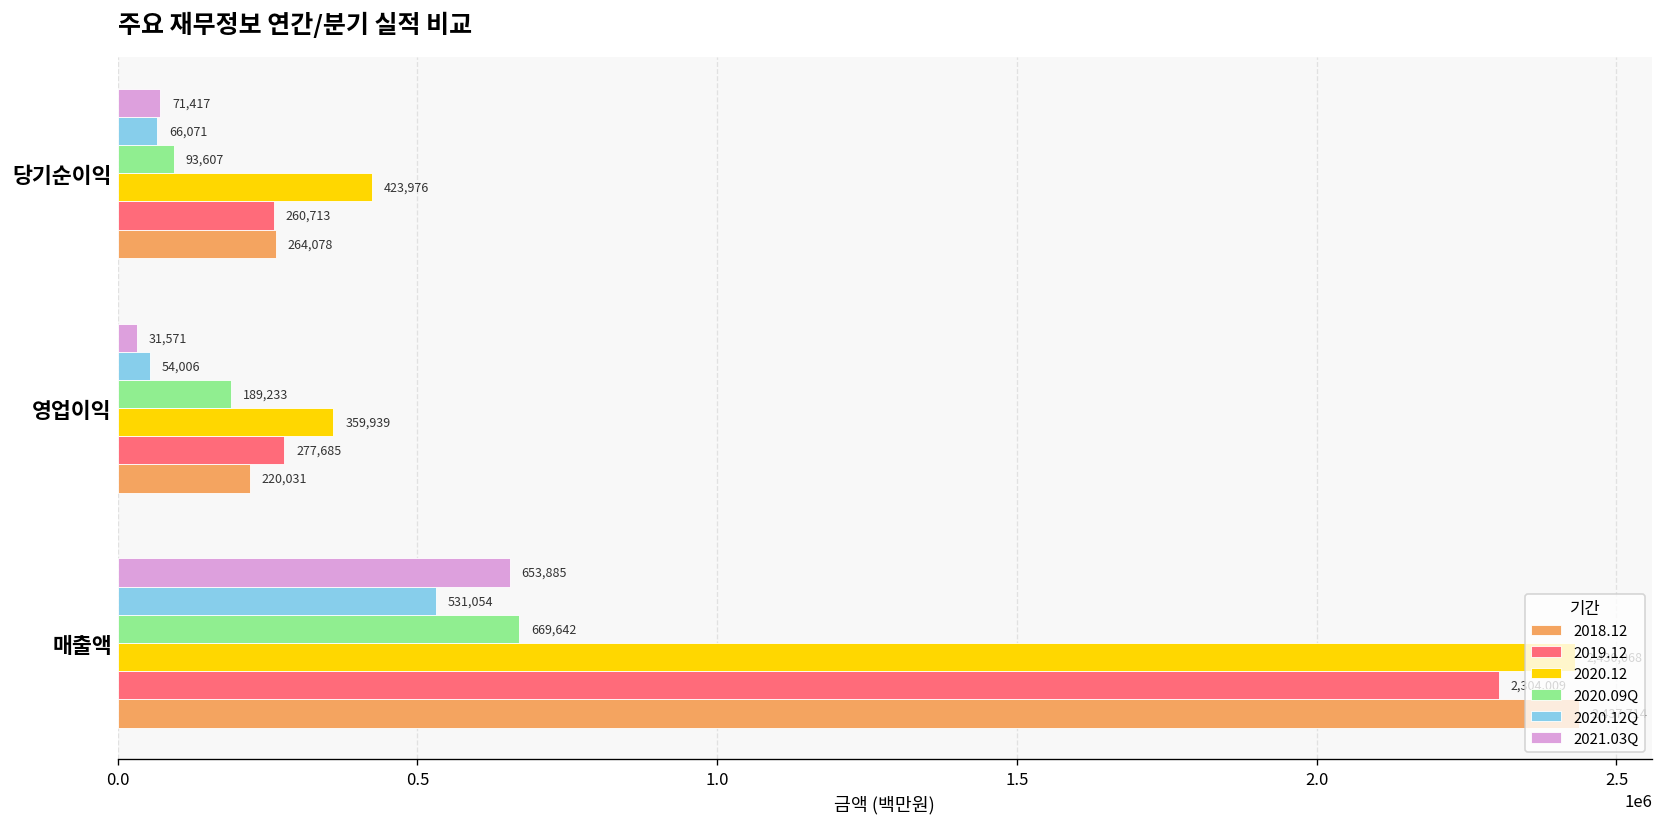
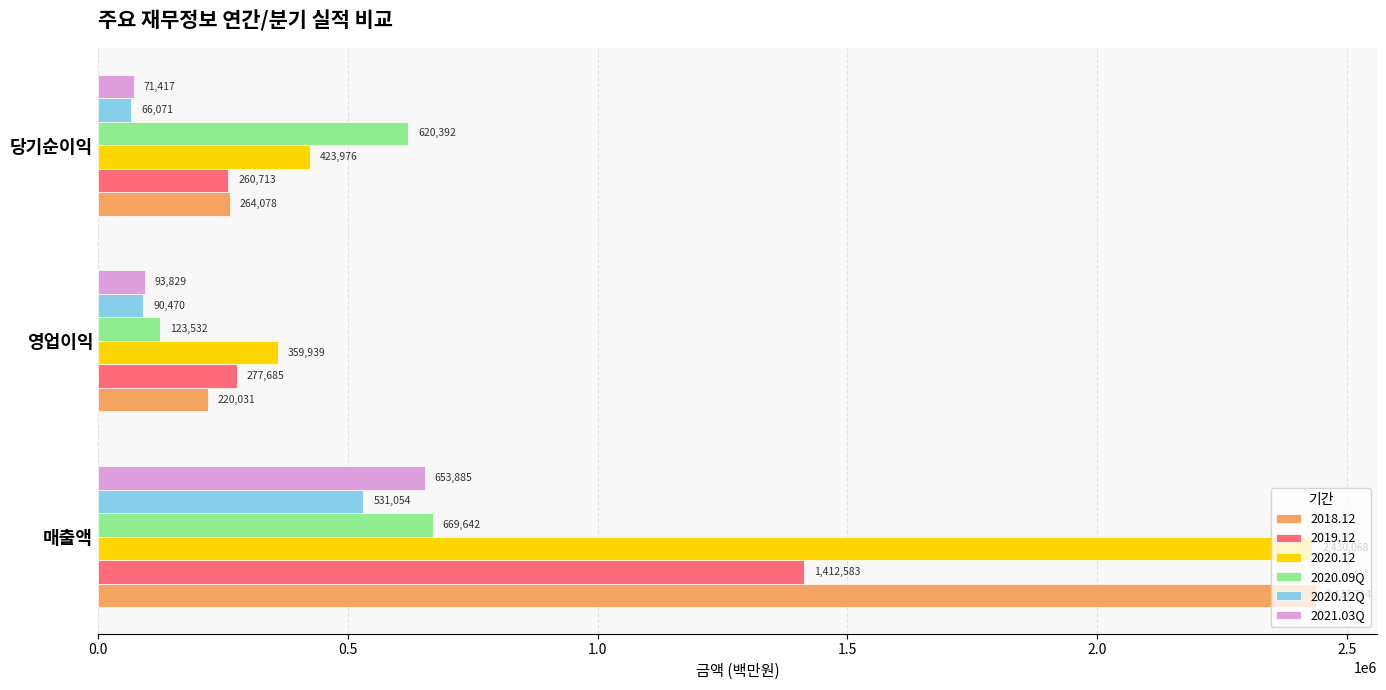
2020.09Q, 당기순이익: 93,607 -> 620,392
2021.03Q, 영업이익: 31,571 -> 93,829
2020.12Q, 영업이익: 54,006 -> 90,470
2020.09Q, 영업이익: 189,233 -> 123,532
2019.12, 매출액: 2300000 -> 1410000
